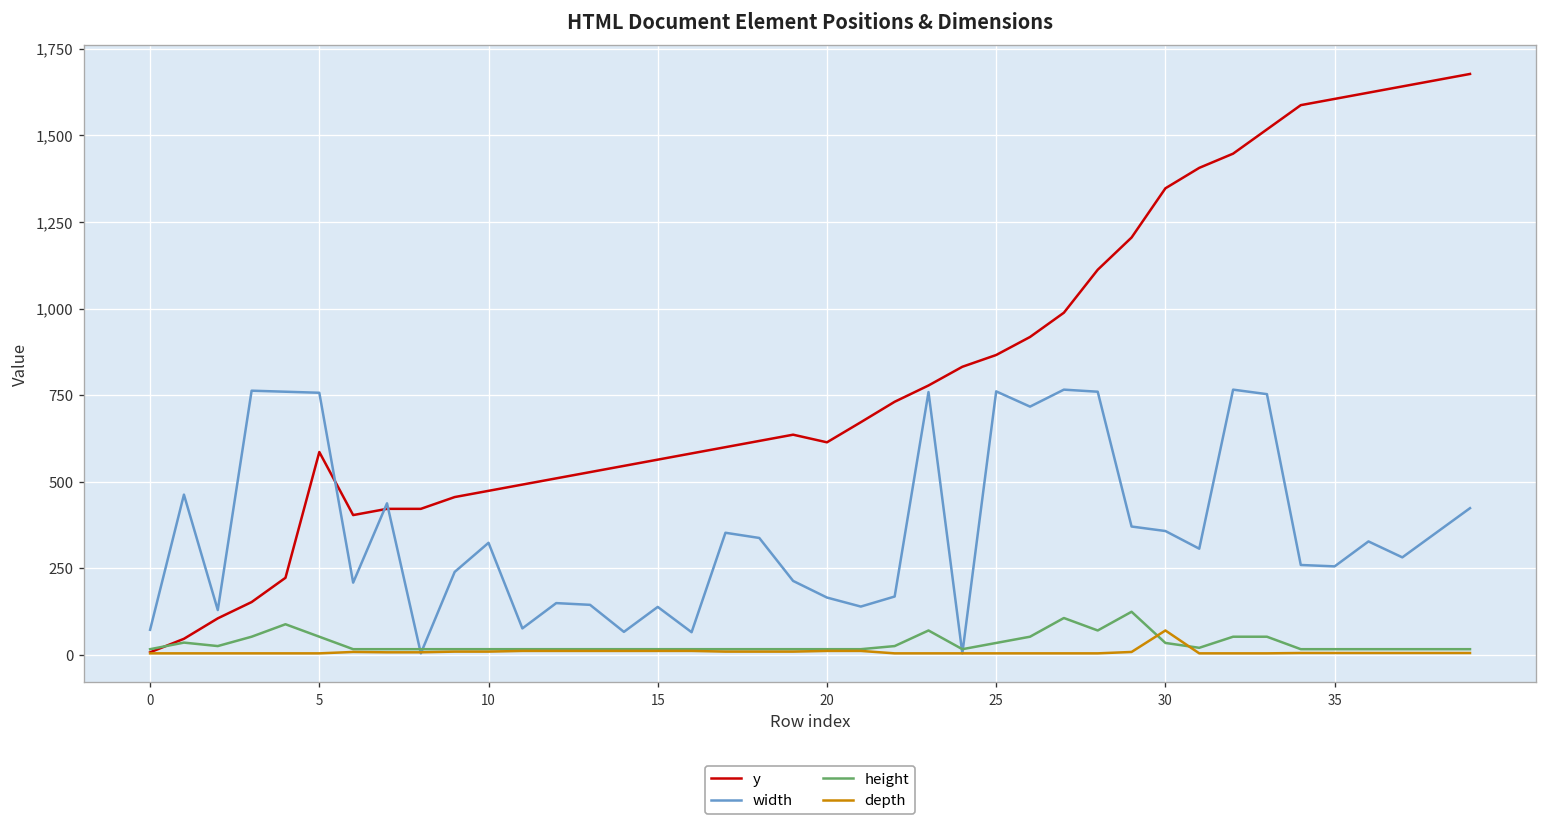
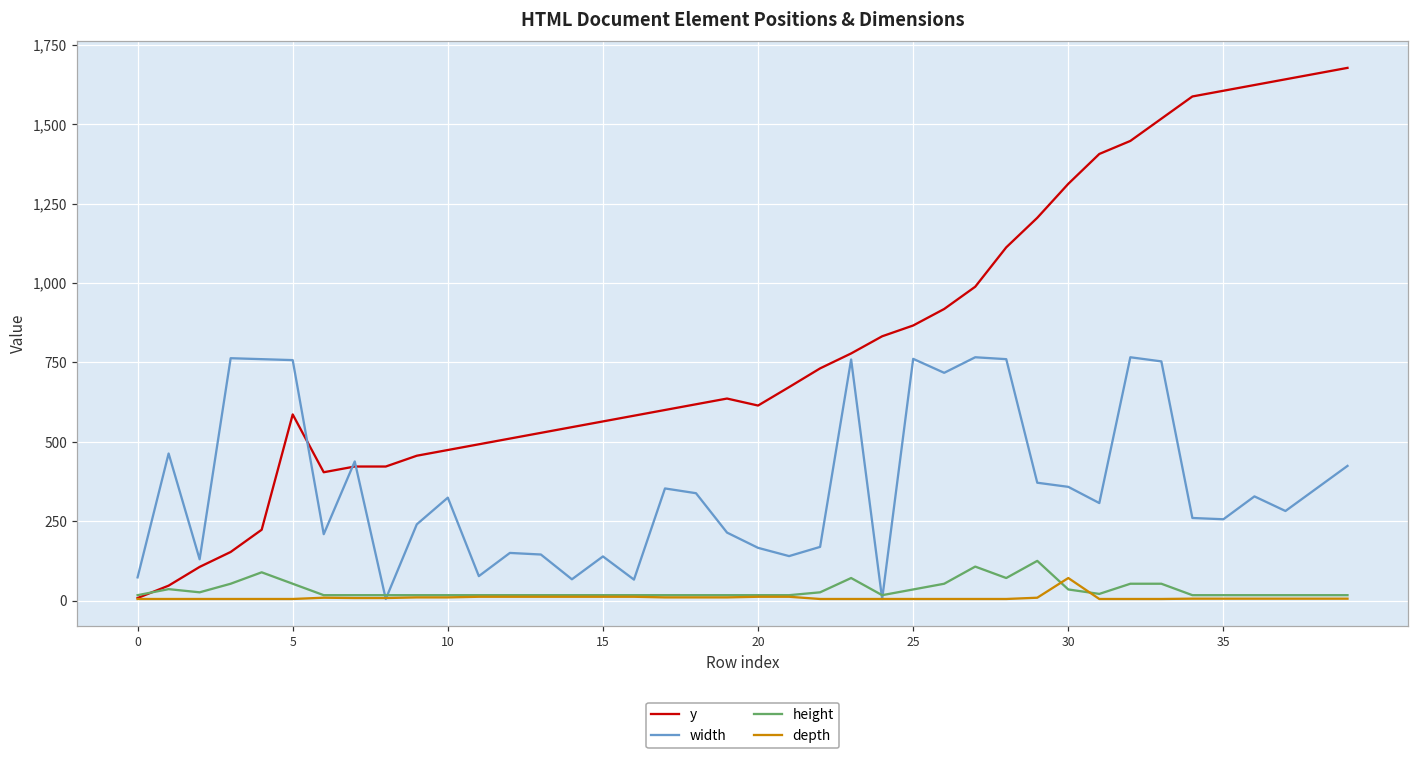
y, 30: 1,350 -> 1,310
